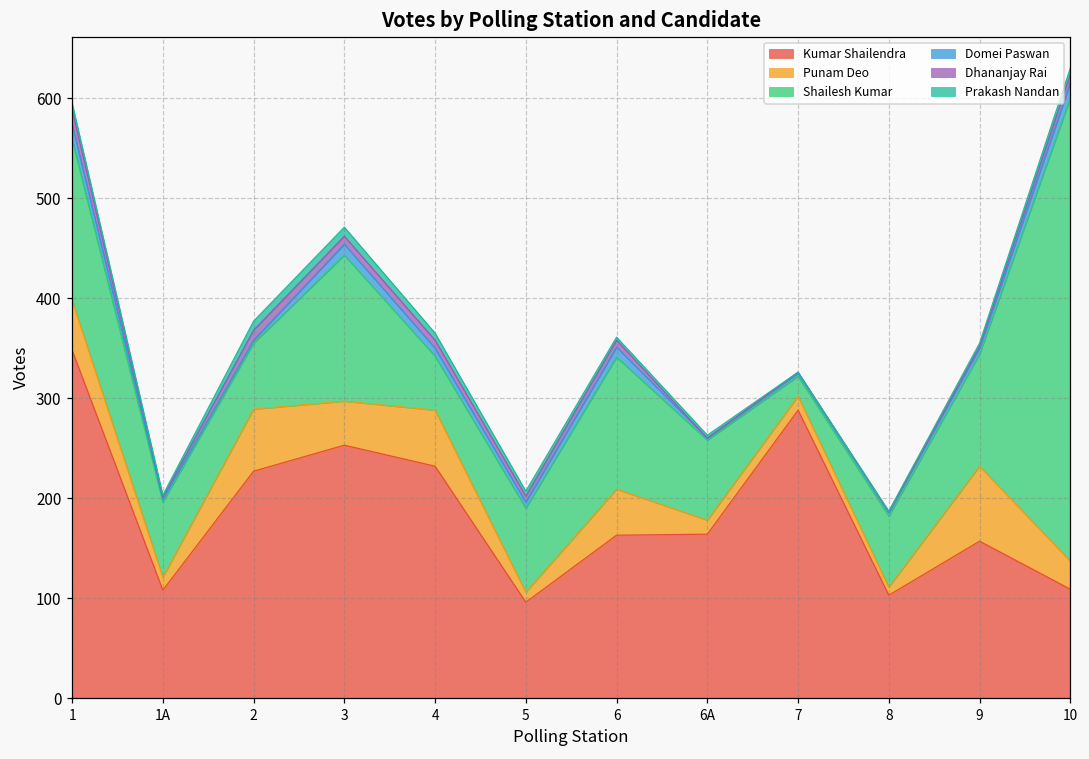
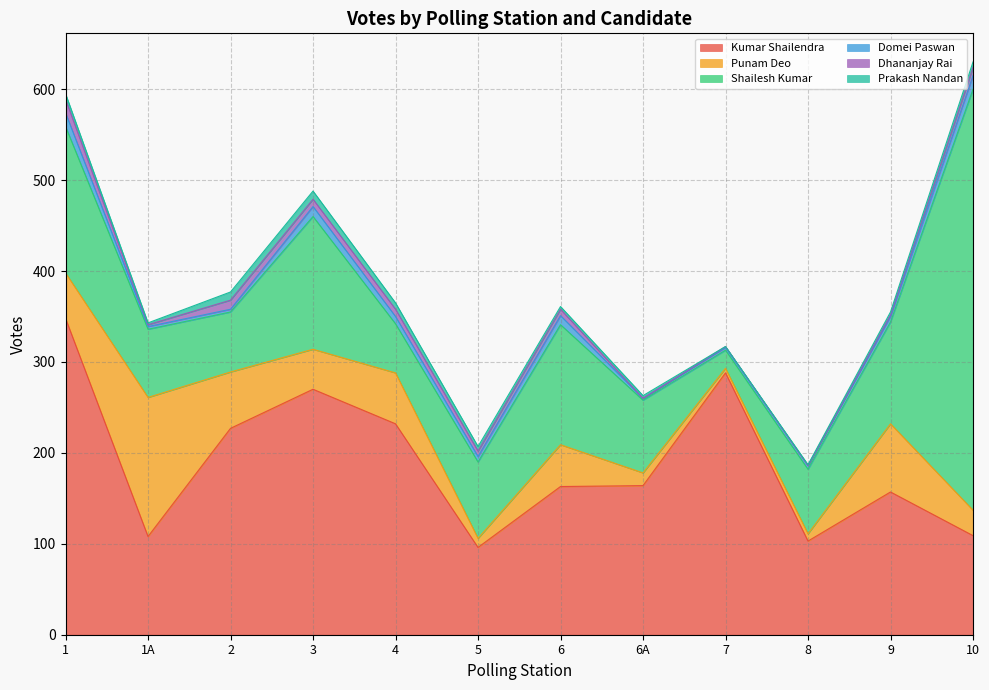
Punam Deo, 1A: 10 -> 150
Kumar Shailendra, 3: 250 -> 270
Punam Deo, 7: 14 -> 5
